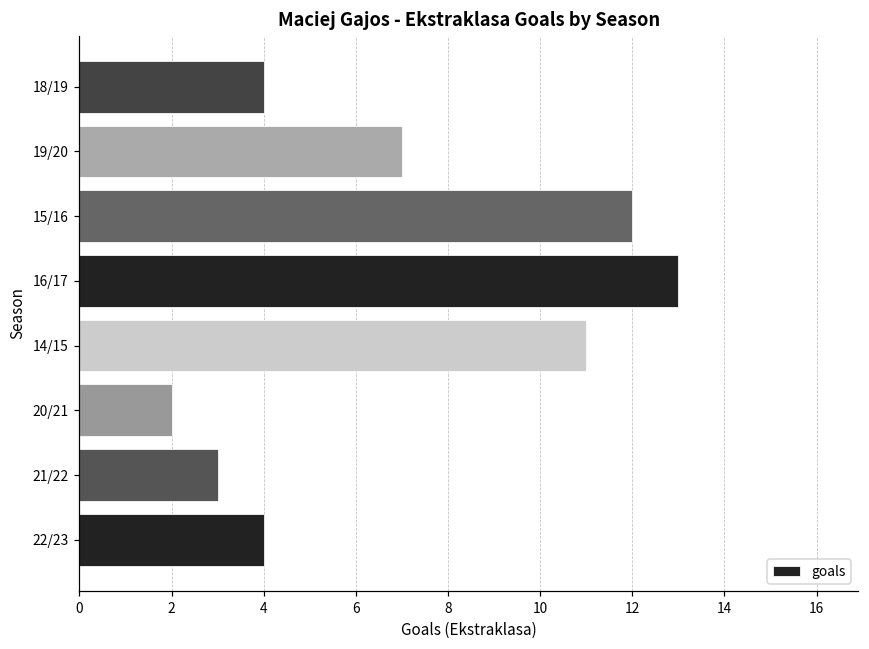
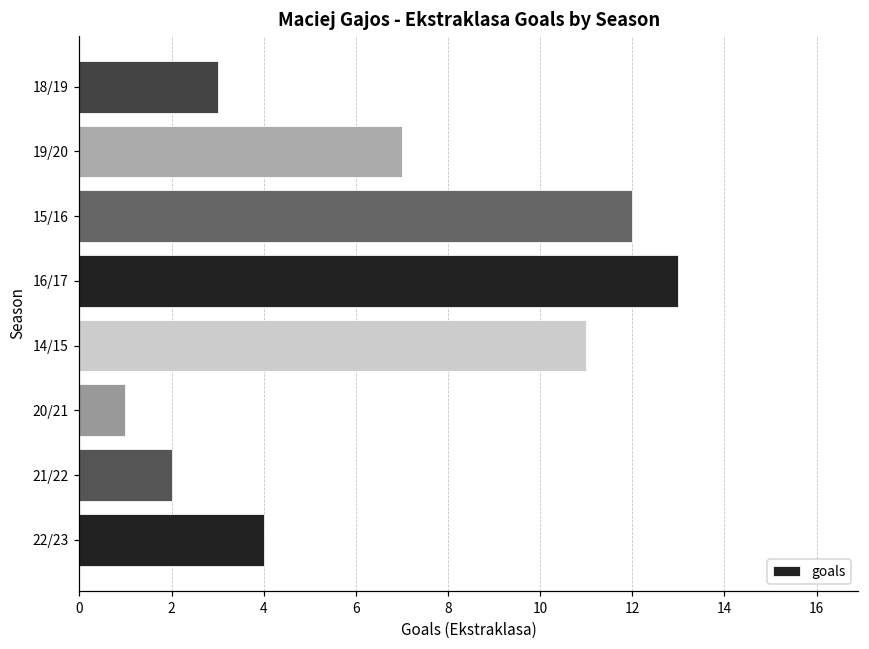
18/19: 4 -> 3
20/21: 2 -> 1
21/22: 3 -> 2
